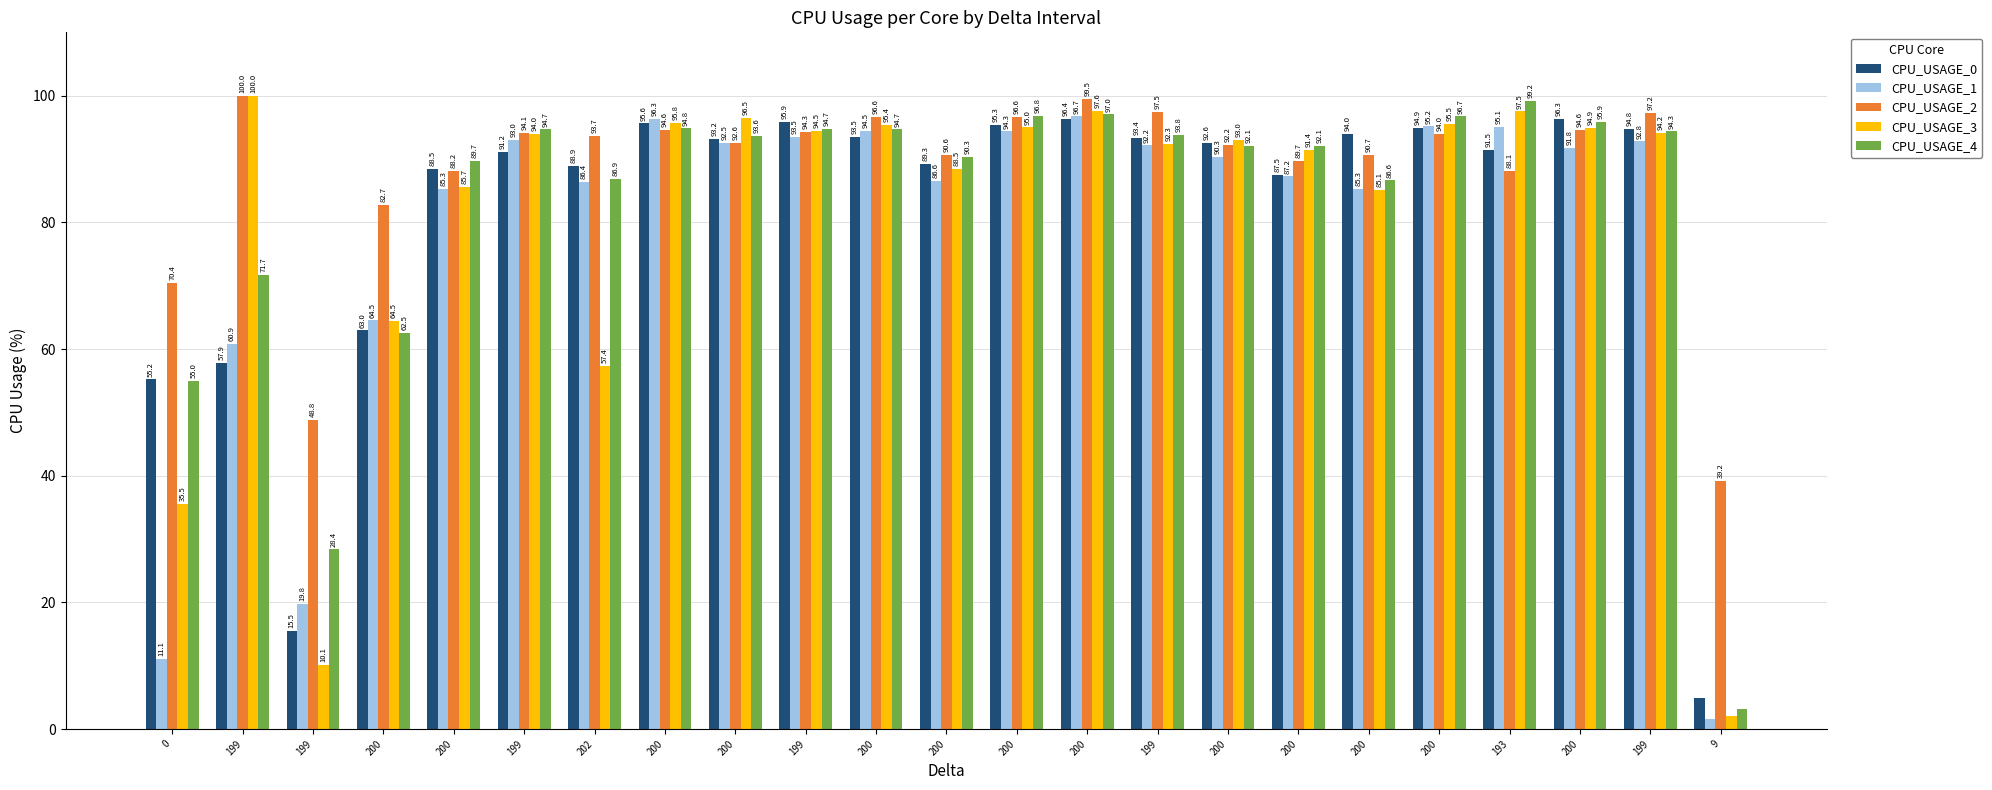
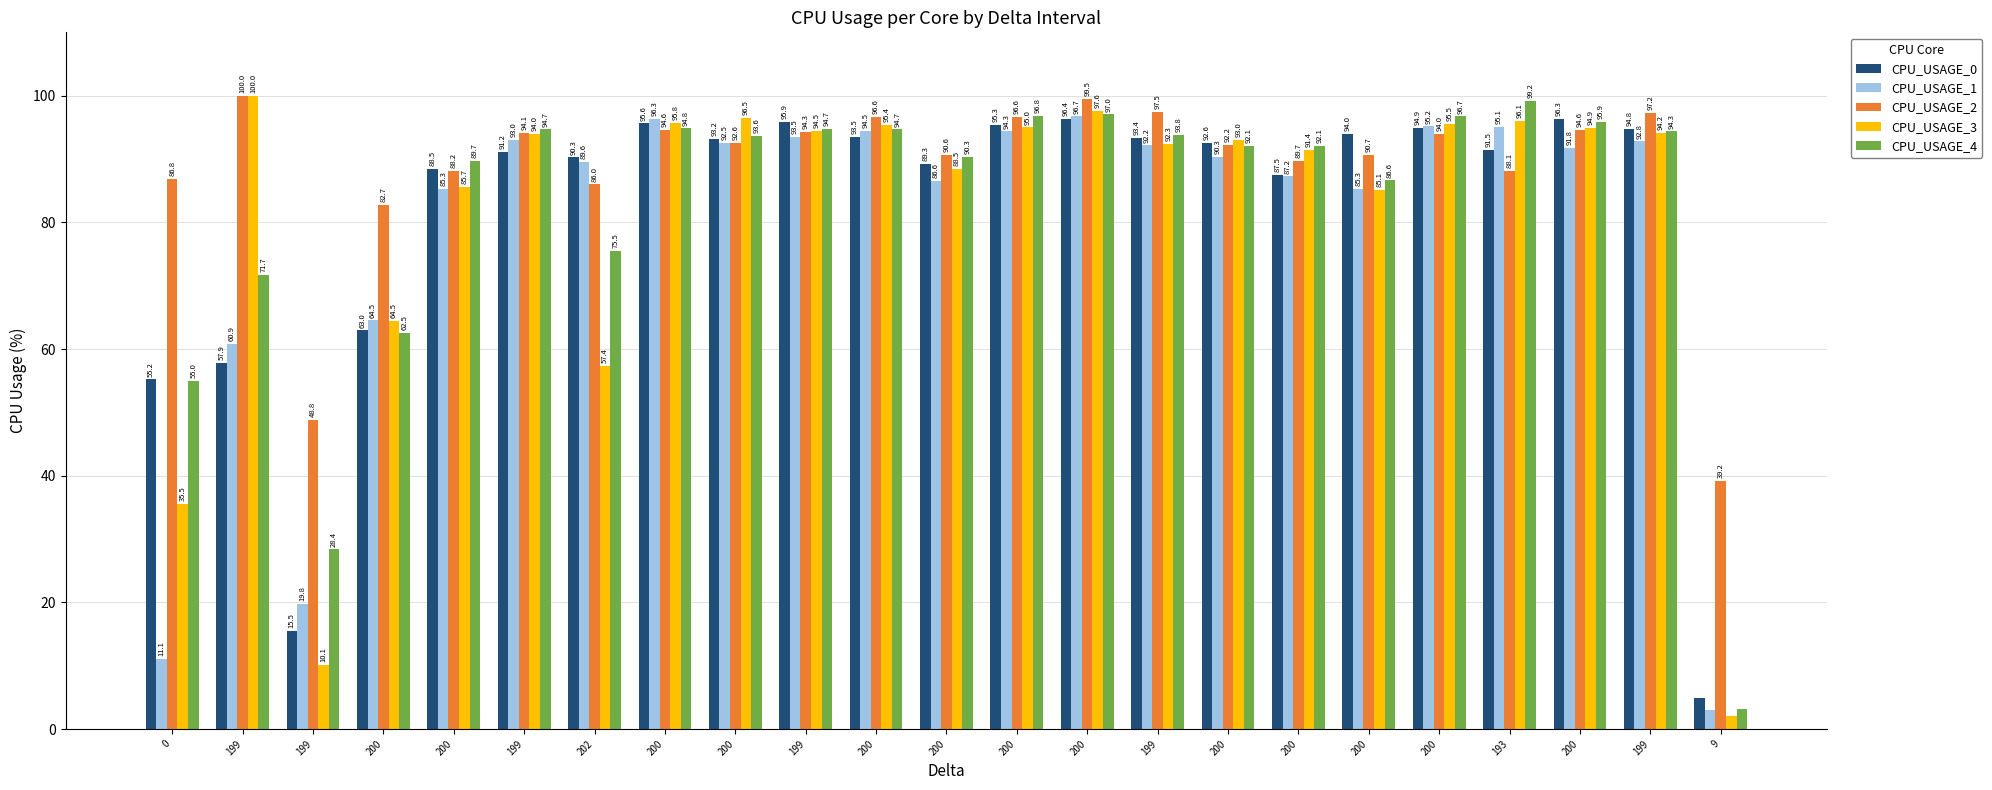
CPU_USAGE_2, 0: 70.4 -> 86.8
CPU_USAGE_0, 202: 88.9 -> 90.3
CPU_USAGE_1, 202: 86.4 -> 89.6
CPU_USAGE_2, 202: 93.7 -> 86.0
CPU_USAGE_4, 202: 86.9 -> 75.5
CPU_USAGE_3, 193: 97.5 -> 96.1
CPU_USAGE_1, 9: 2 -> 3
